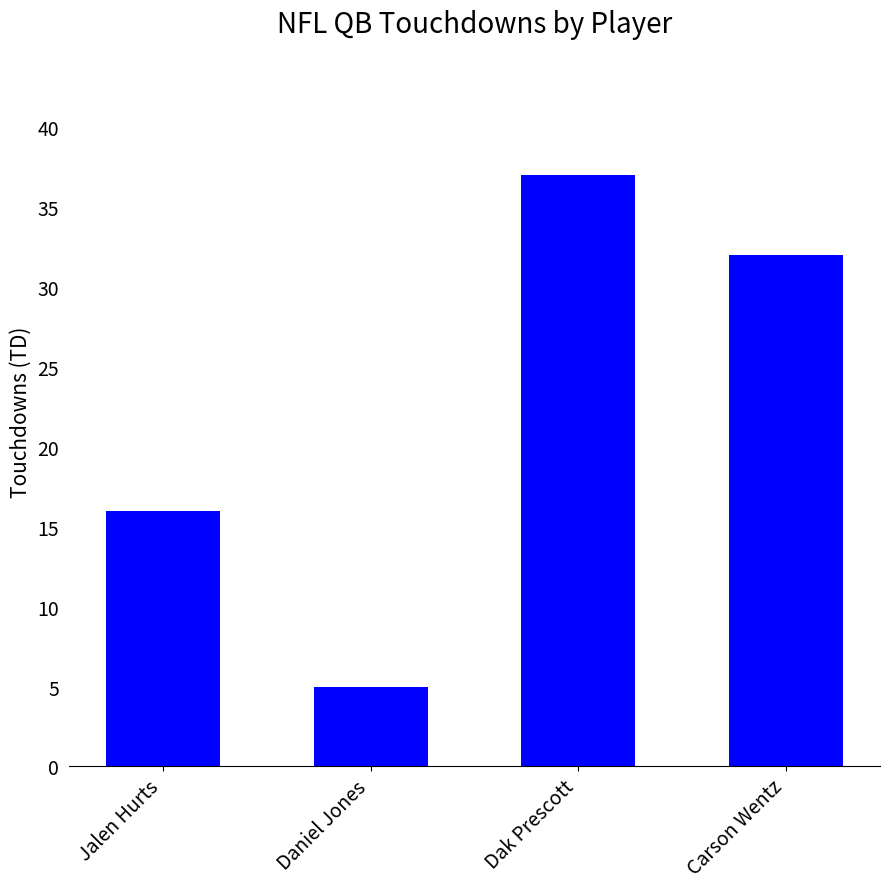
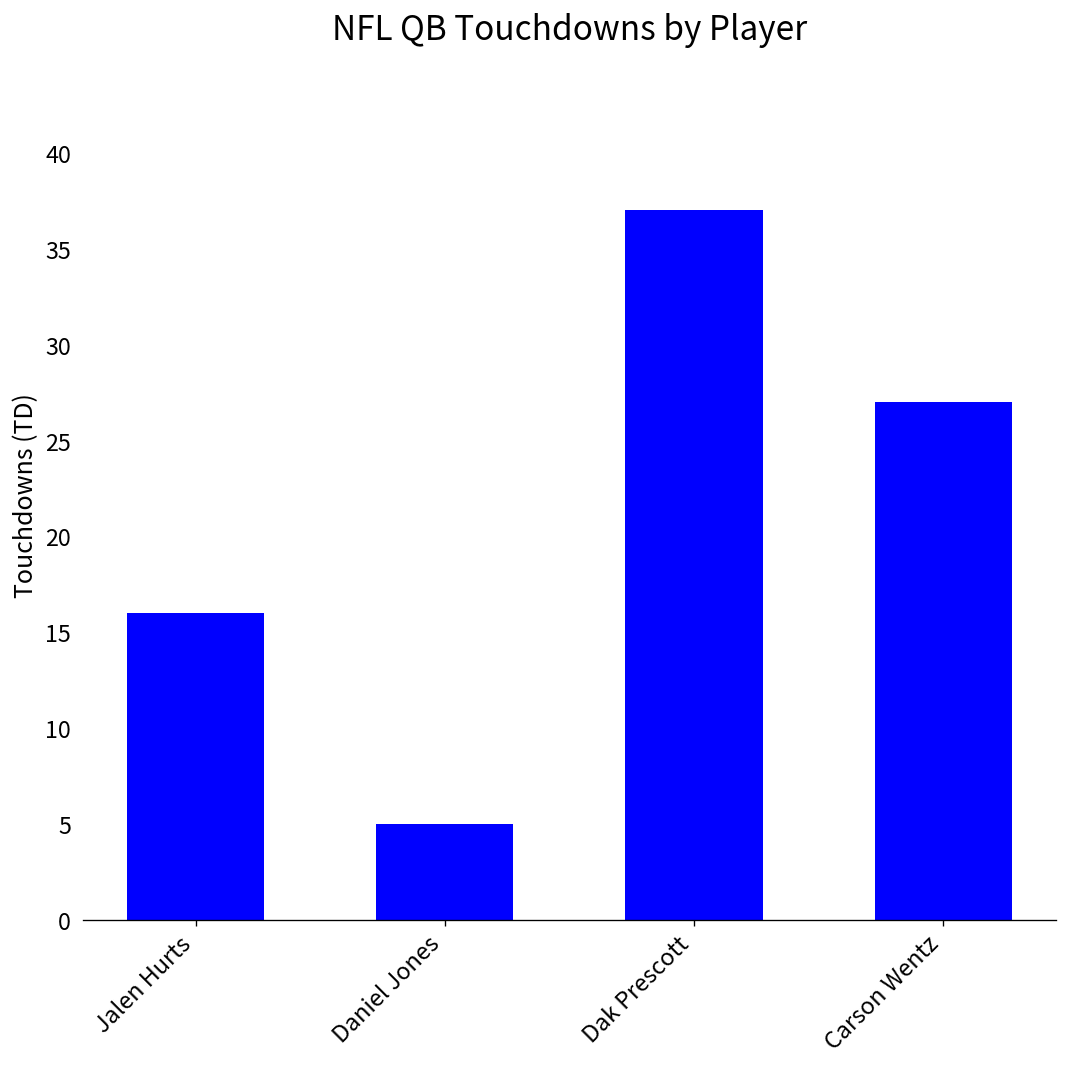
Carson Wentz: 32 -> 27
